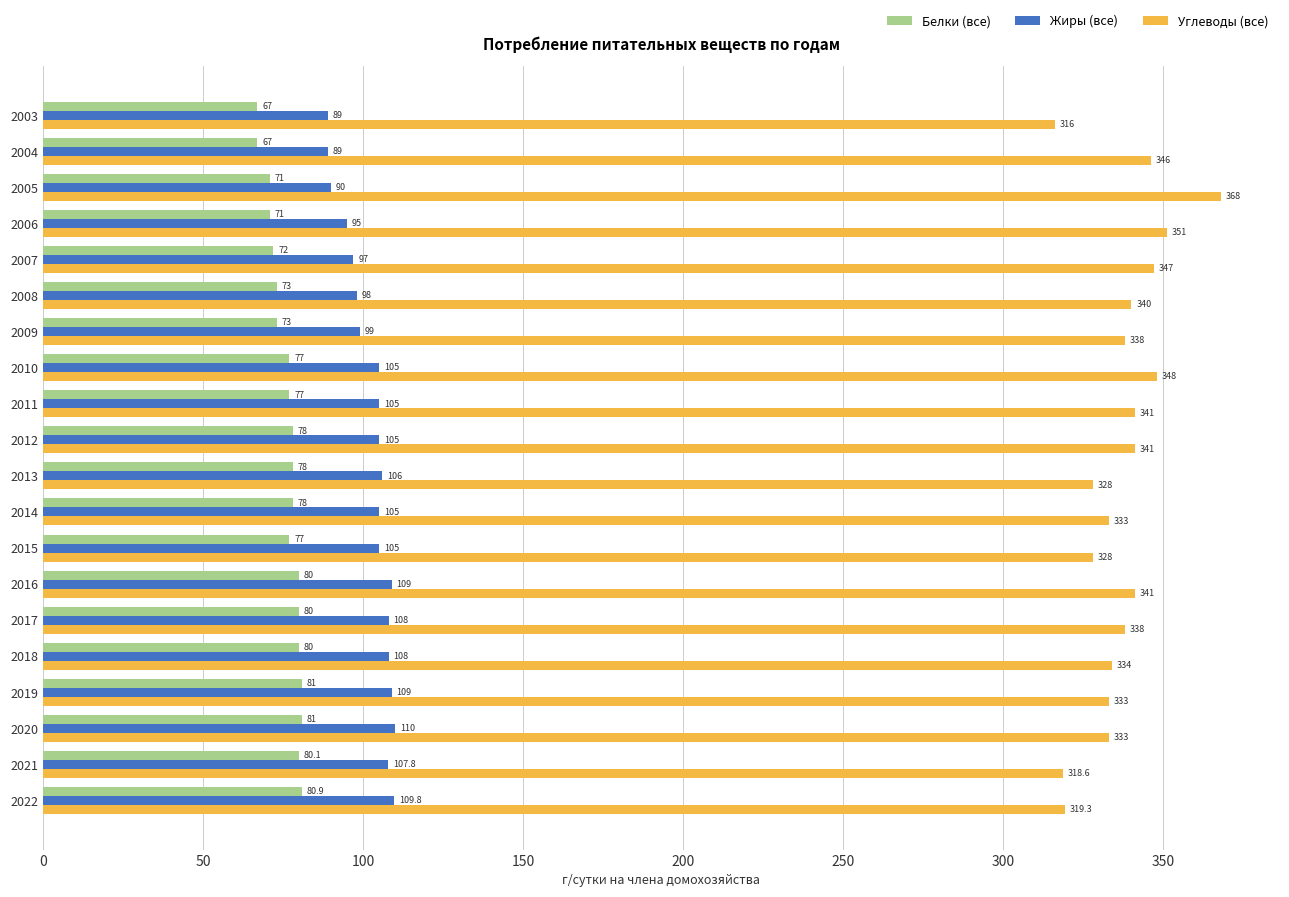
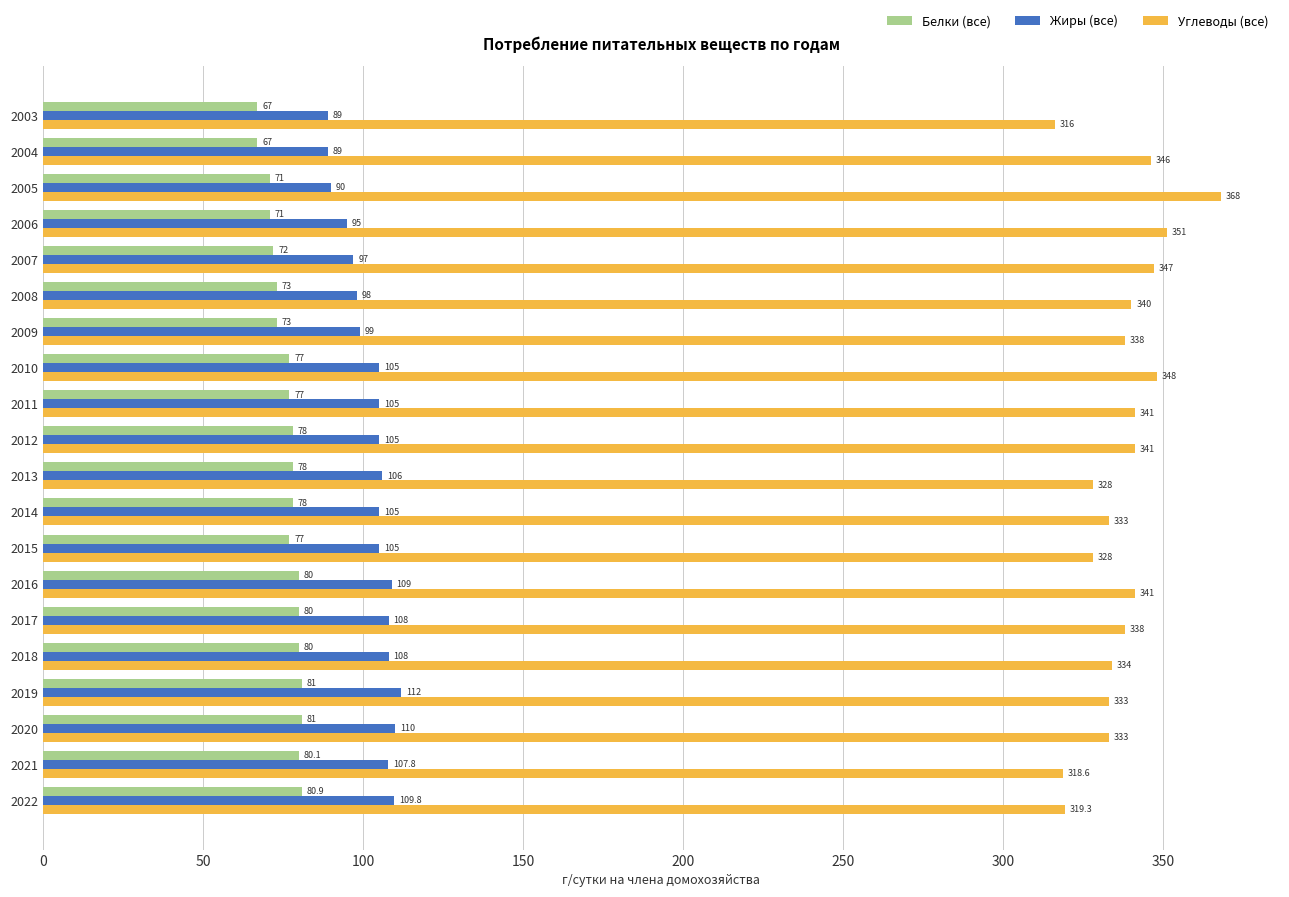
Жиры (все), 2019: 109 -> 112
